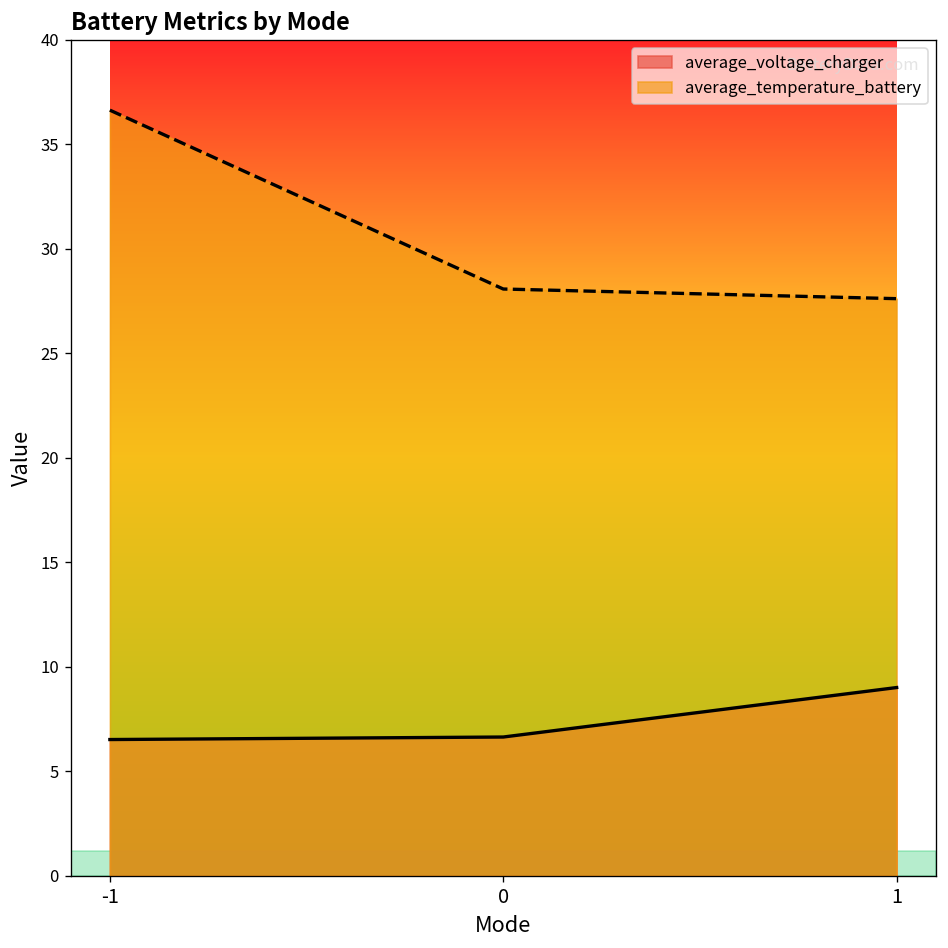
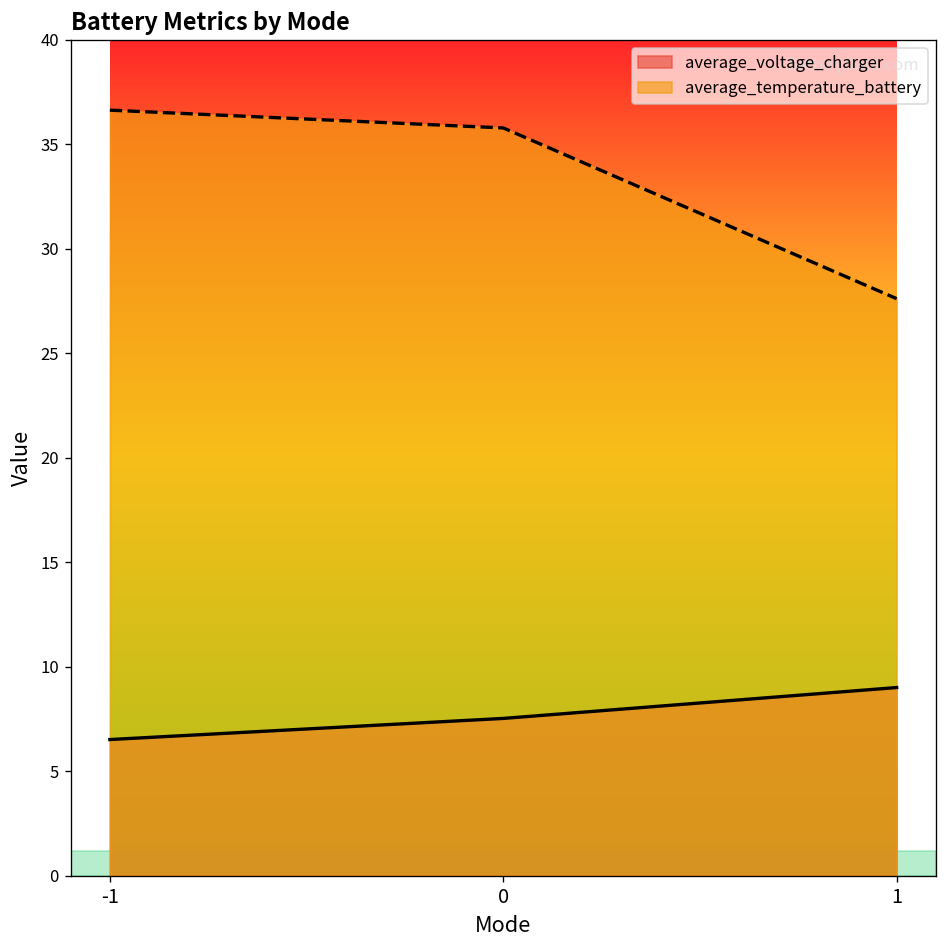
average_voltage_charger, 0: 6.6 -> 7.5
average_temperature_battery, 0: 28.1 -> 35.8
